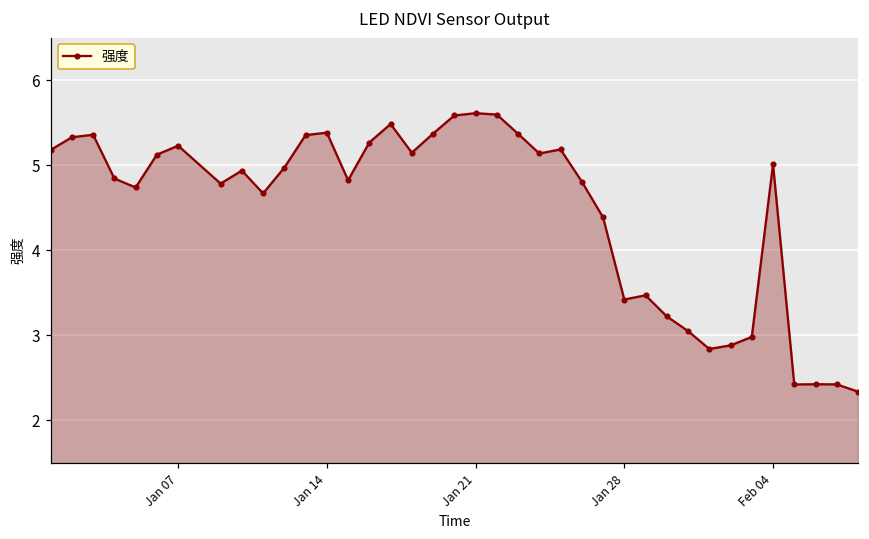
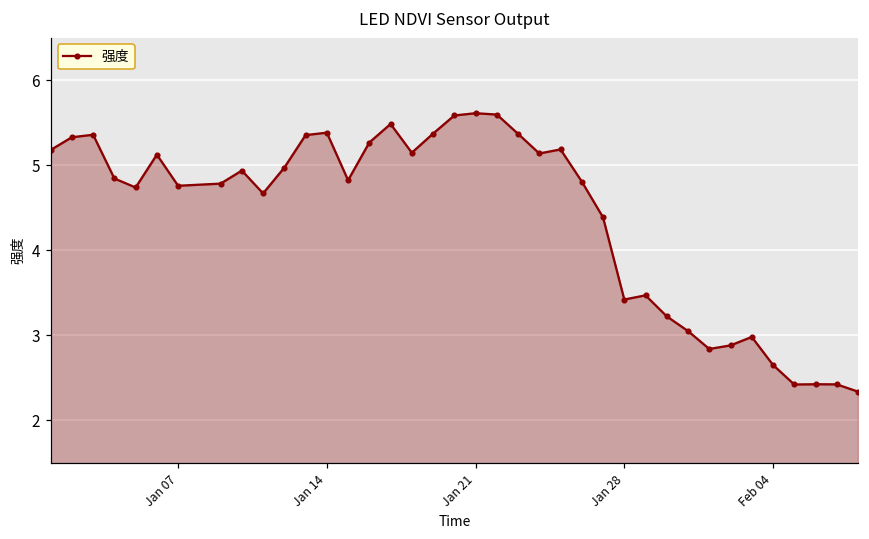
Jan 07: 5.2 -> 4.8
Feb 04: 5.0 -> 2.6
